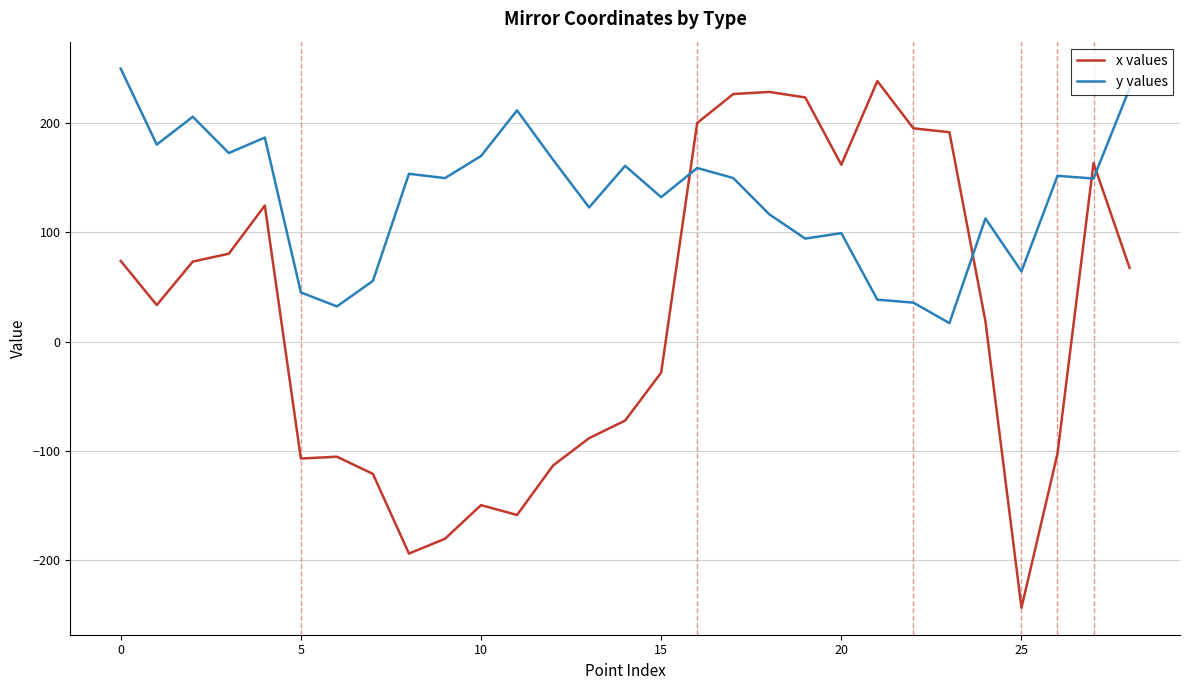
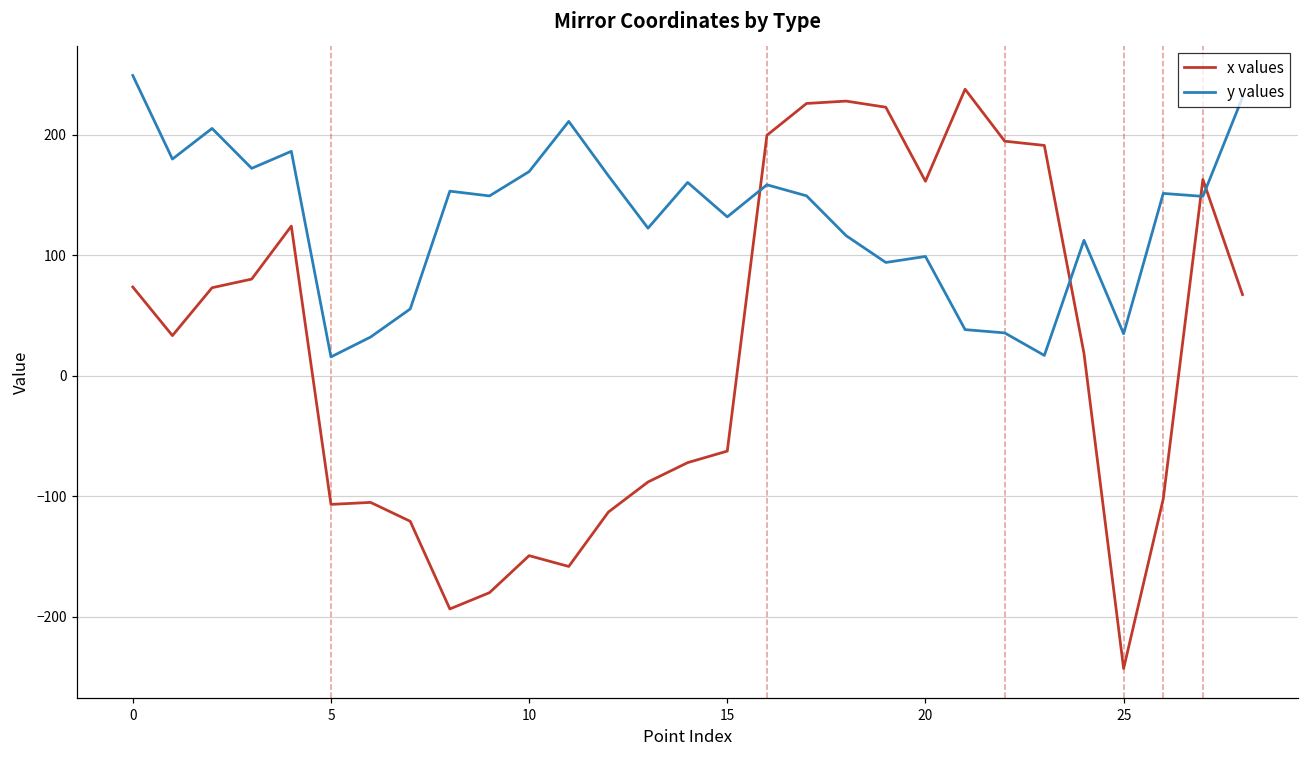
y values, 5: 45 -> 16
x values, 15: -28 -> -63
y values, 25: 64 -> 35
